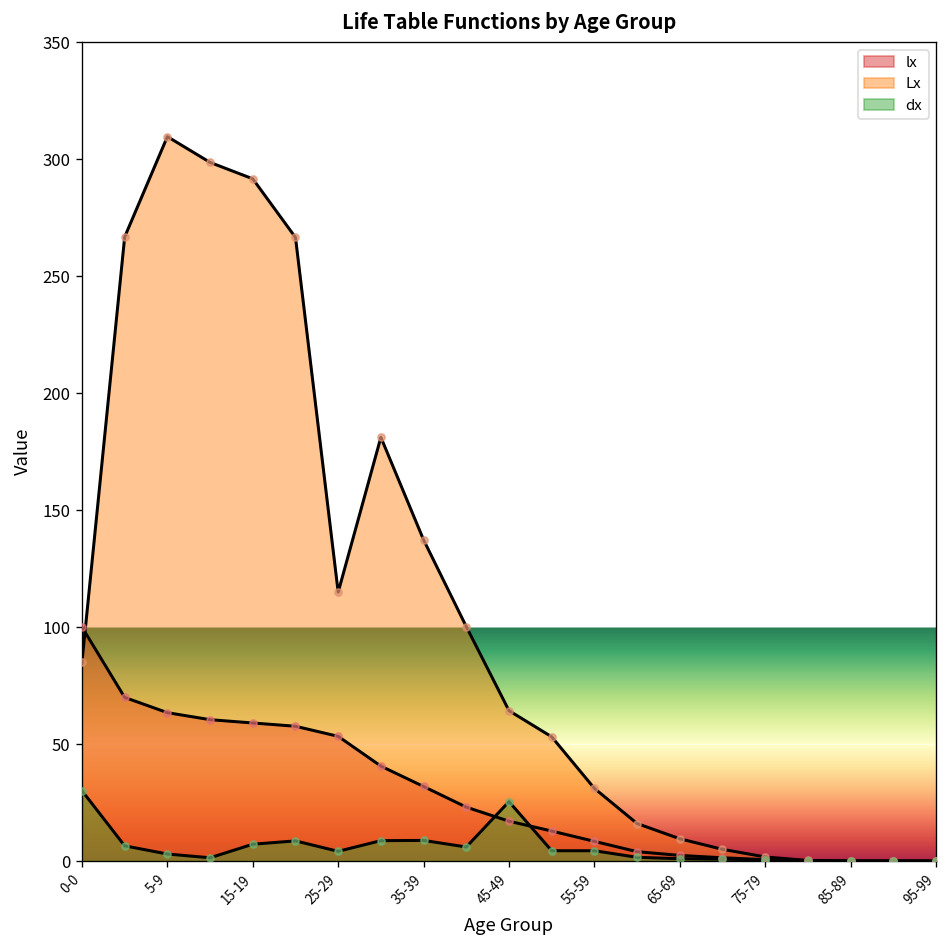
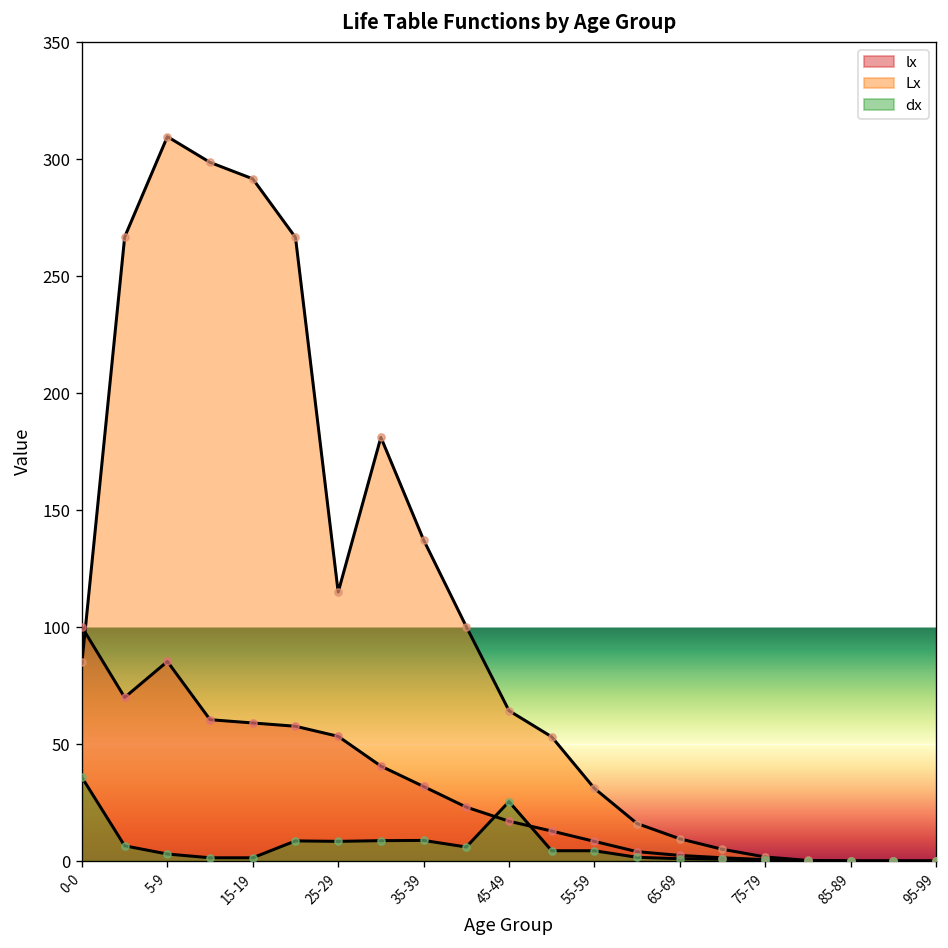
dx, 0-0: 30 -> 36
lx, 5-9: 63 -> 85
dx, 15-19: 7 -> 1
dx, 25-29: 4 -> 8
